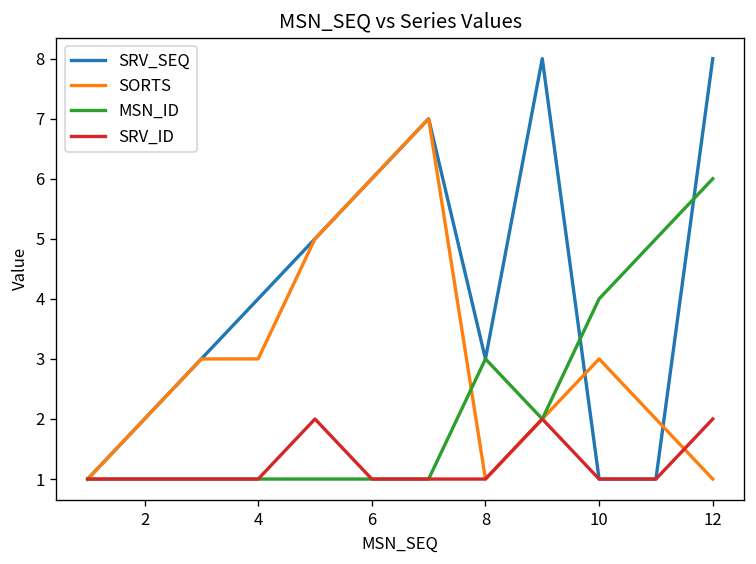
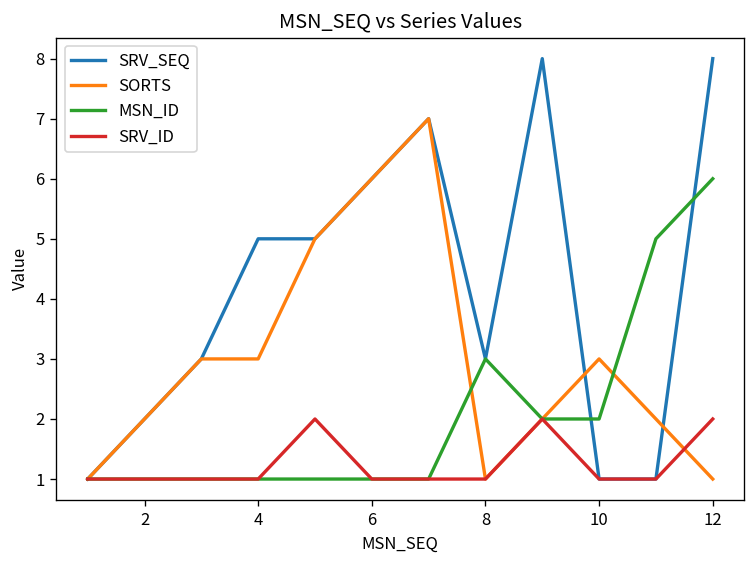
SRV_SEQ, 4: 4 -> 5
MSN_ID, 10: 4 -> 2
